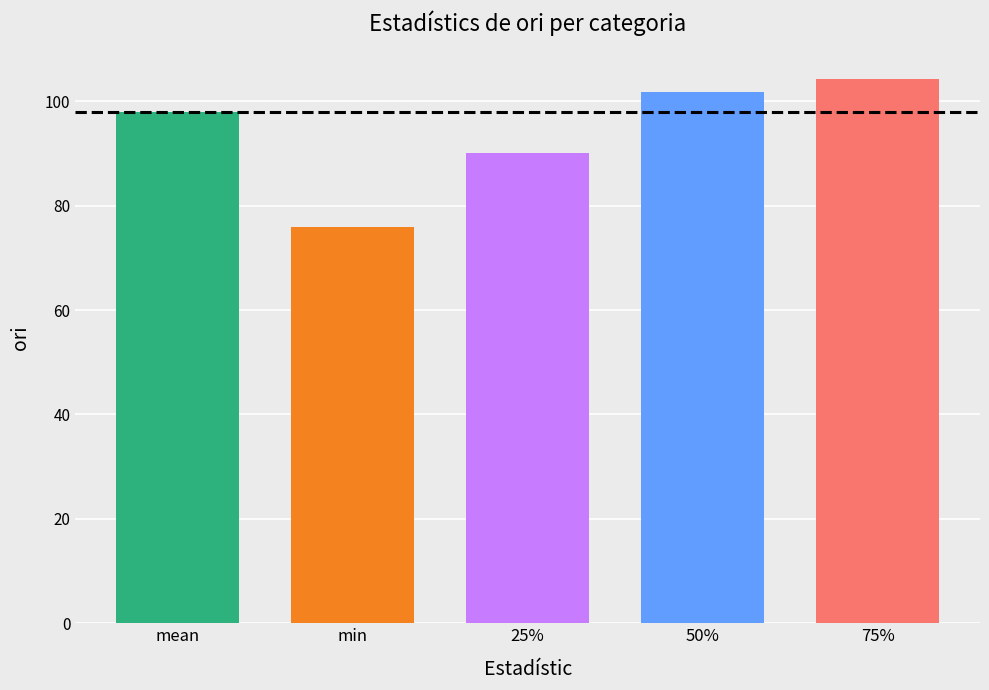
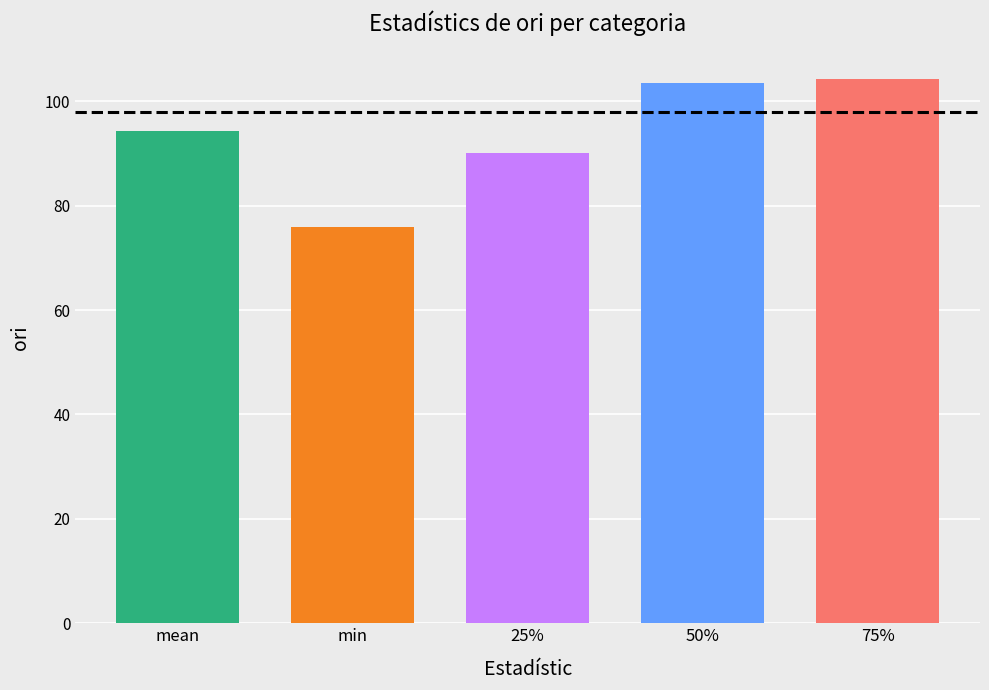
mean: 98 -> 94
50%: 102 -> 103
